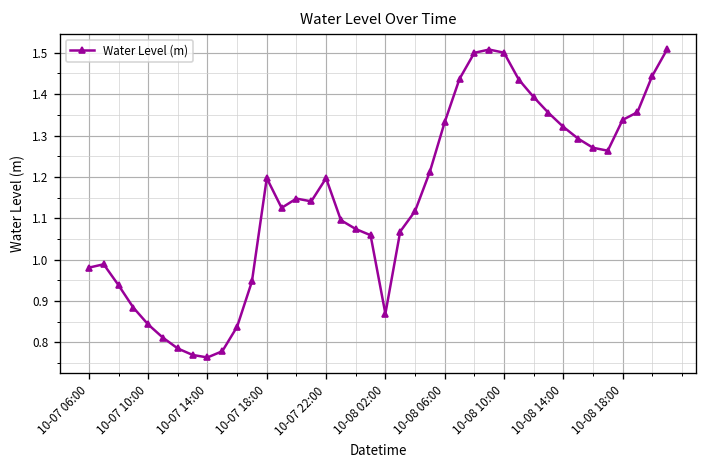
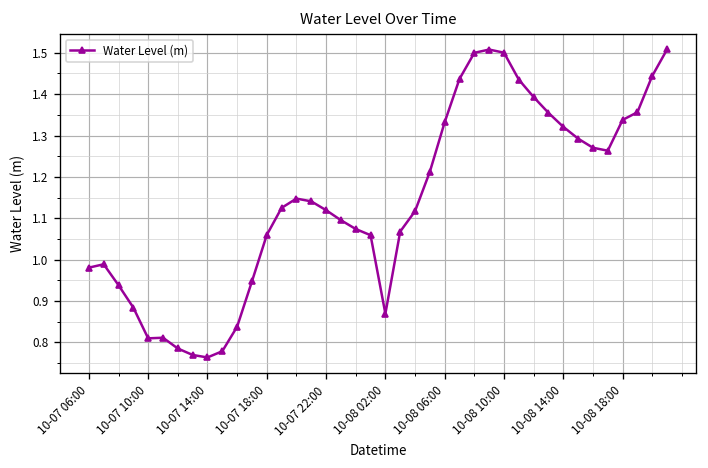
10-07 10:00: 0.84 -> 0.81
10-07 18:00: 1.20 -> 1.06
10-07 22:00: 1.20 -> 1.12
